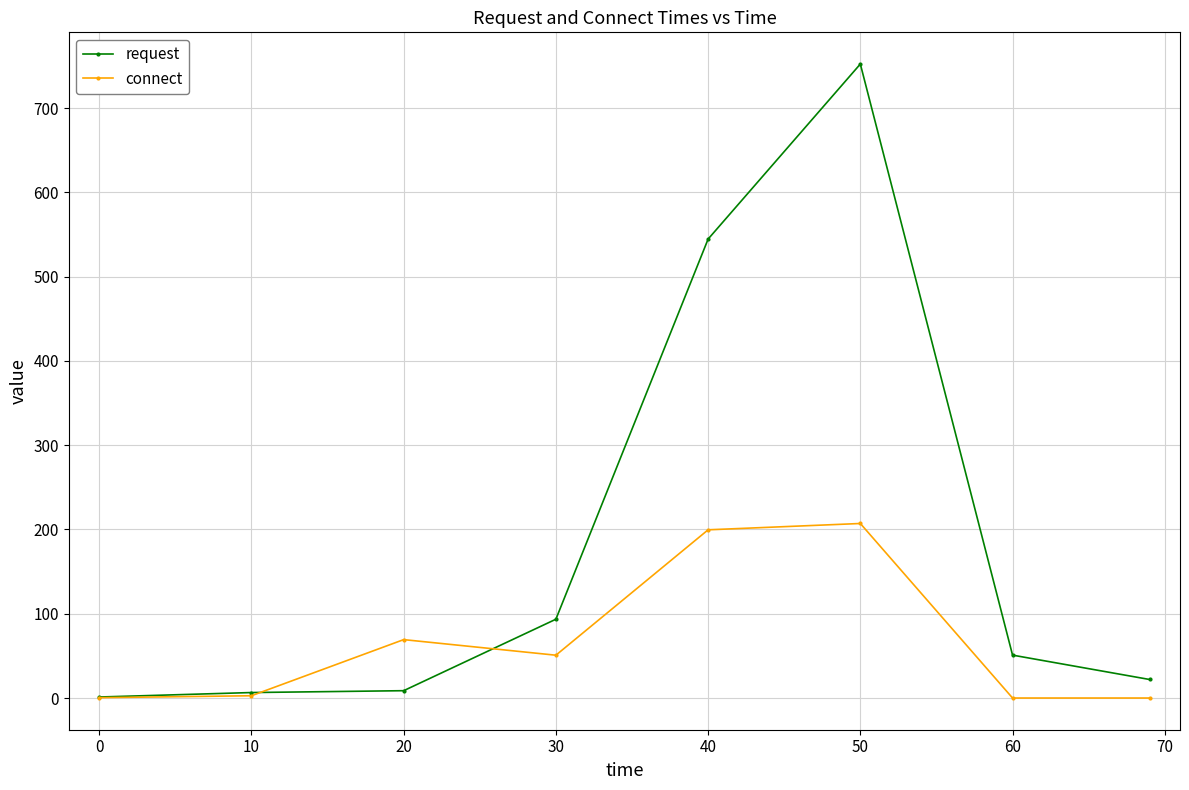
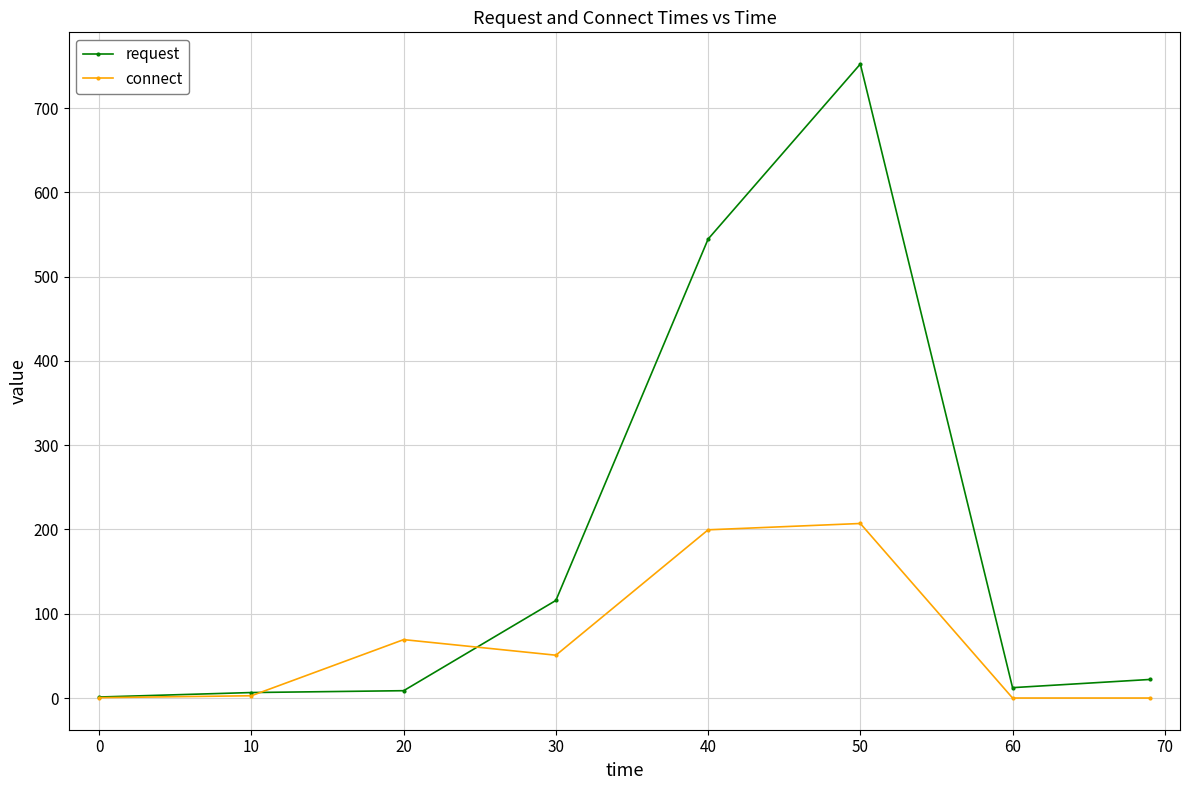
request, 30: 90 -> 120
request, 60: 50 -> 10
